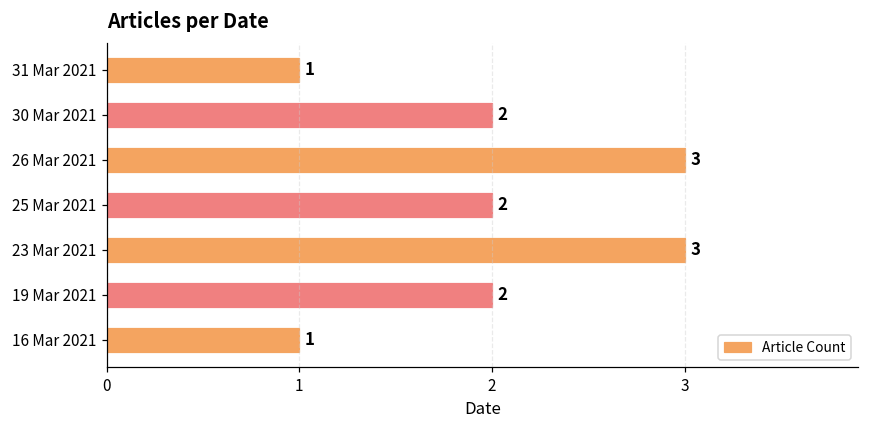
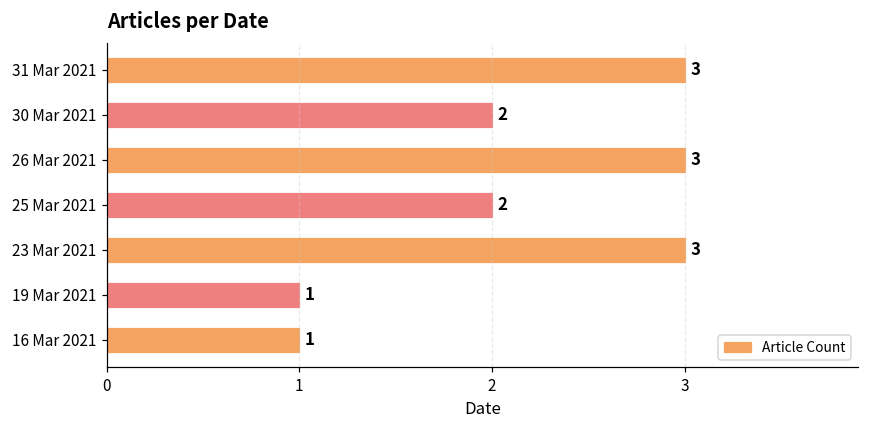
31 Mar 2021: 1 -> 3
19 Mar 2021: 2 -> 1
